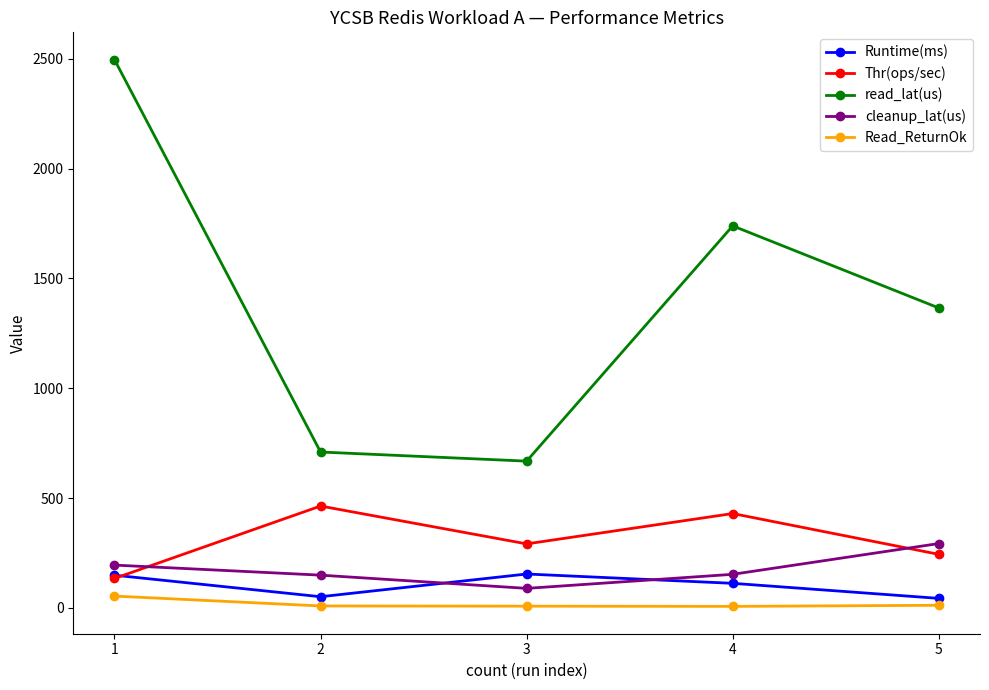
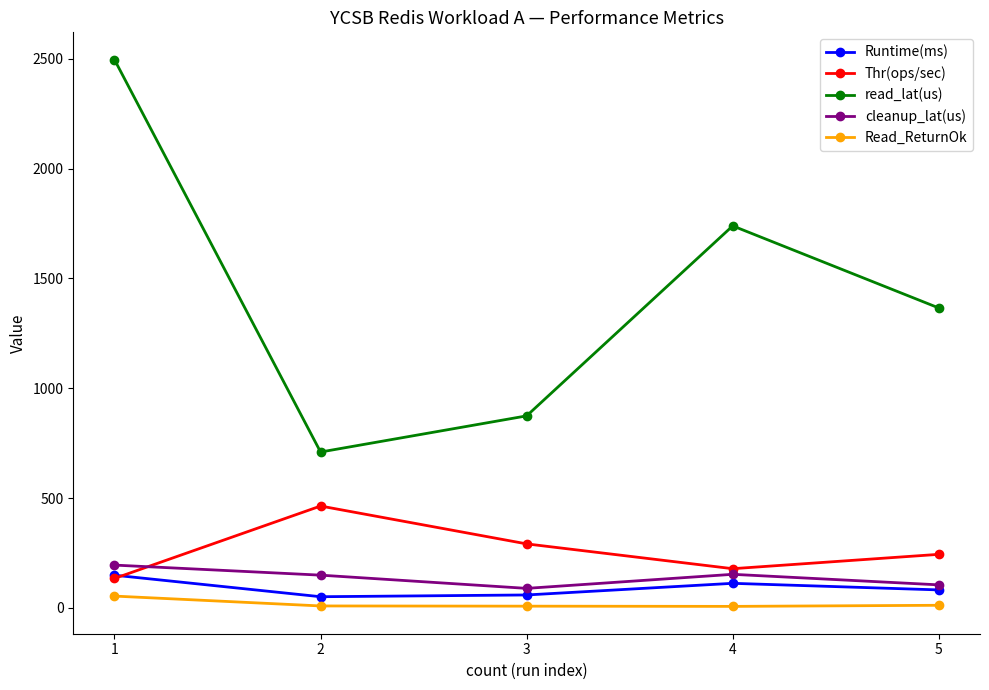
Runtime(ms), 3: 150 -> 60
read_lat(us), 3: 670 -> 870
Thr(ops/sec), 4: 430 -> 180
Runtime(ms), 5: 40 -> 80
cleanup_lat(us), 5: 290 -> 110
